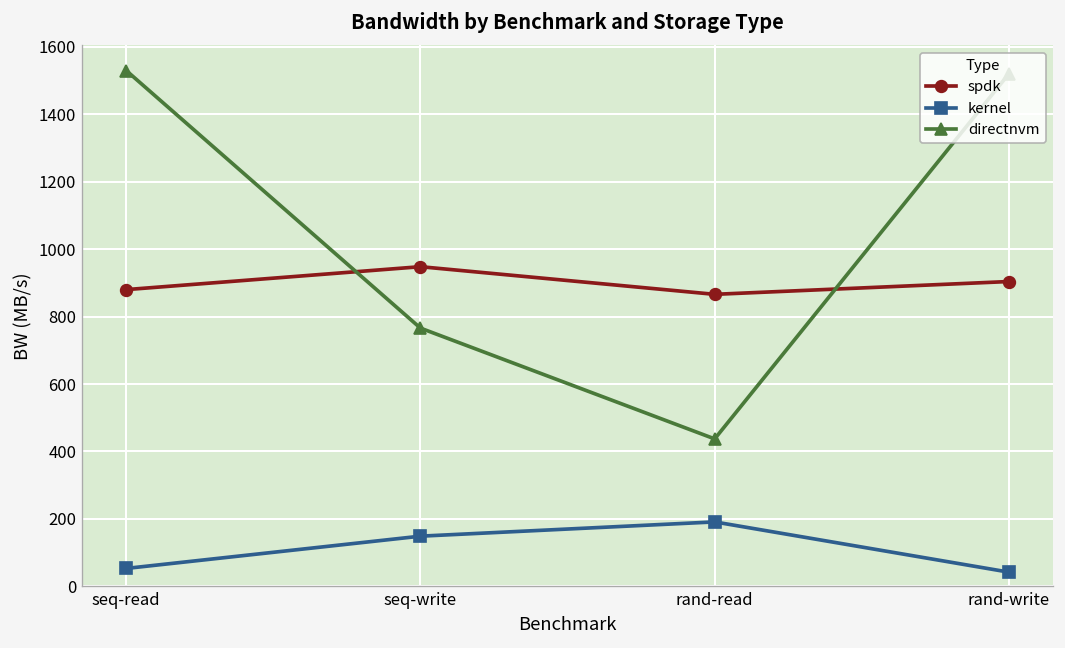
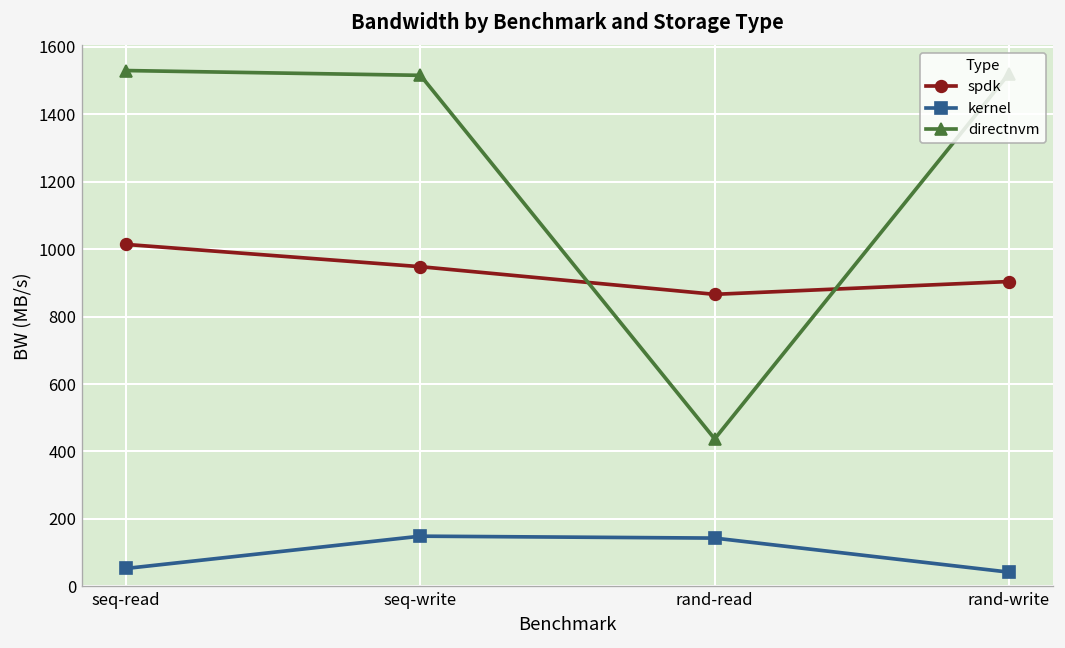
spdk, seq-read: 880 -> 1010
directnvm, seq-write: 770 -> 1520
kernel, rand-read: 190 -> 140
